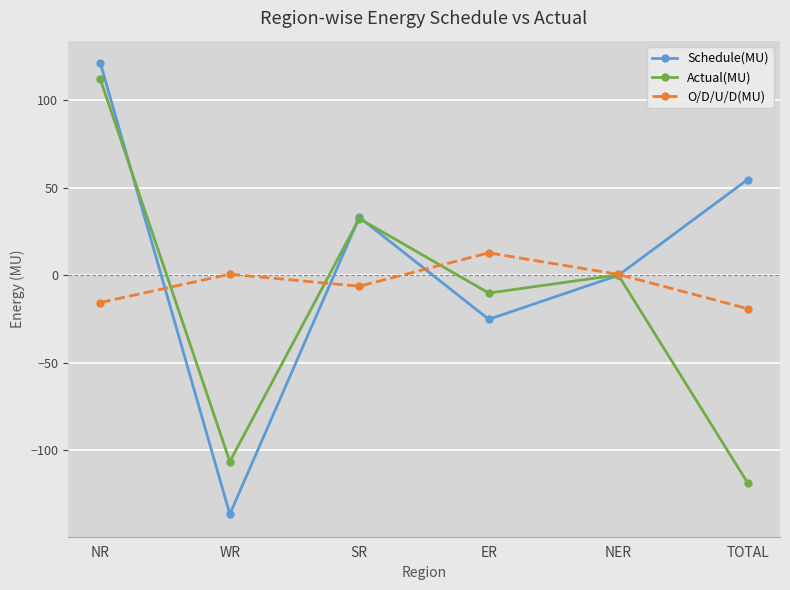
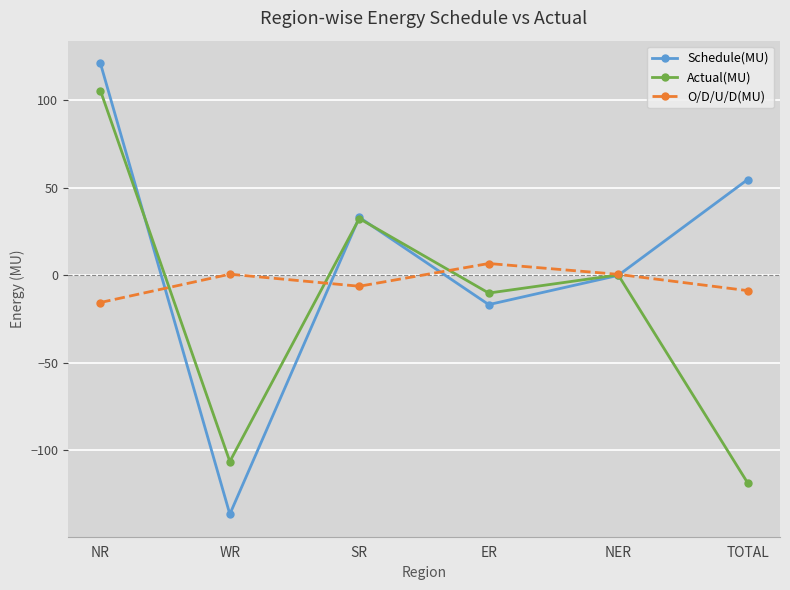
Actual(MU), NR: 112 -> 106
Schedule(MU), ER: -25 -> -17
O/D/U/D(MU), ER: 13 -> 7
O/D/U/D(MU), TOTAL: -19 -> -9
